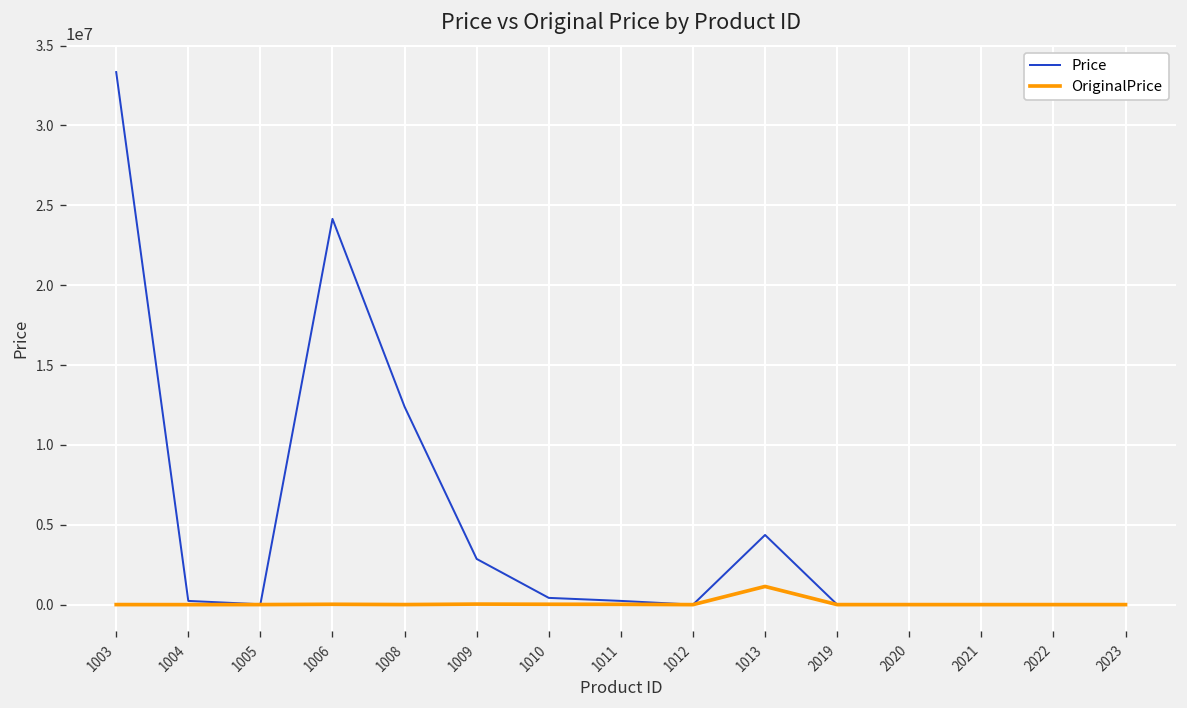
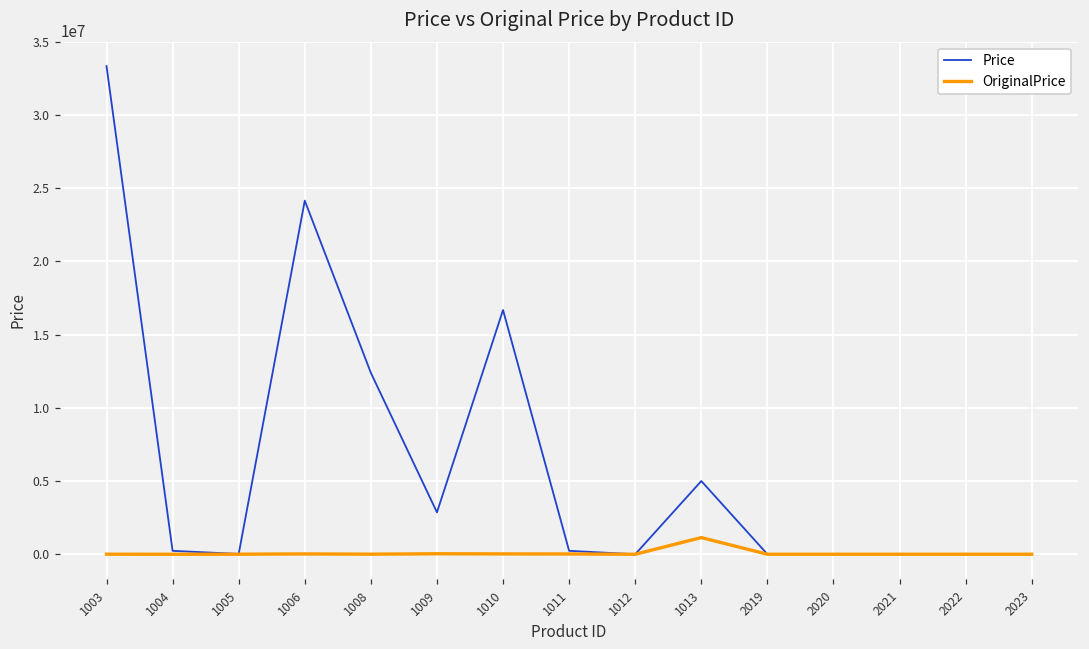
Price, 1010: 400000 -> 16700000
Price, 1013: 4400000 -> 5000000
